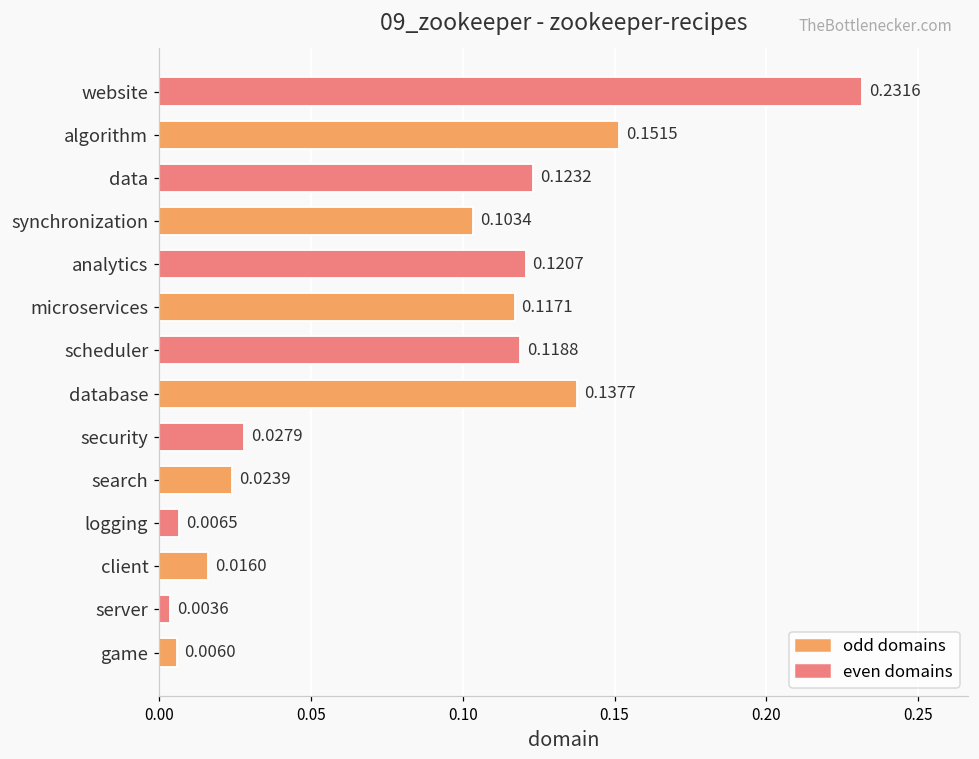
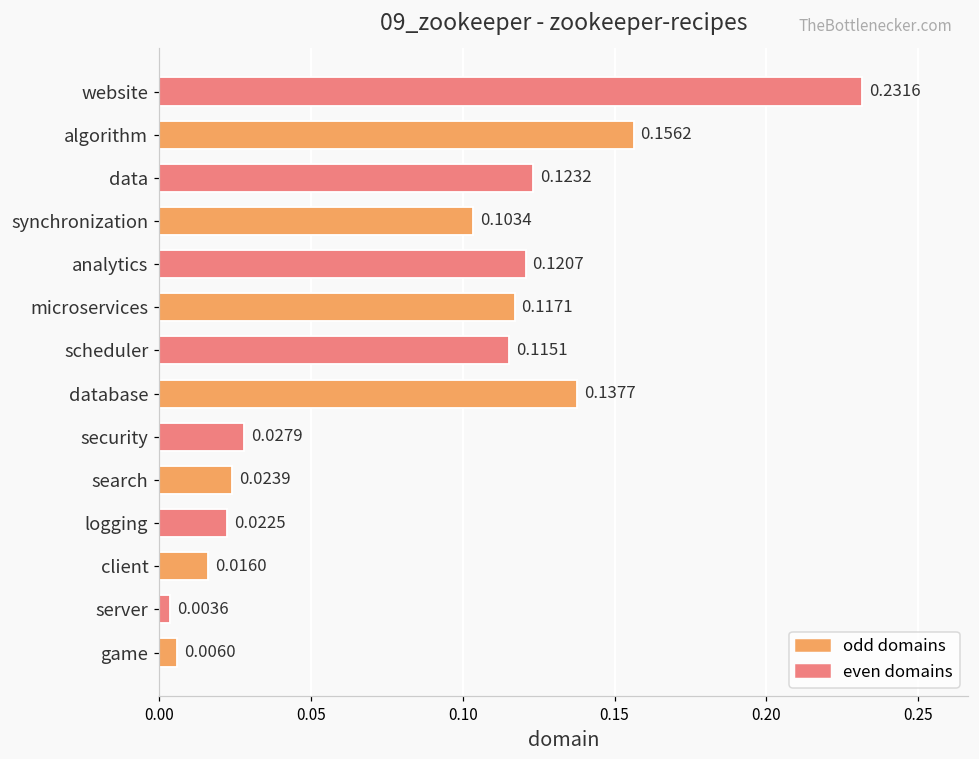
algorithm: 0.1515 -> 0.1562
scheduler: 0.1188 -> 0.1151
logging: 0.0065 -> 0.0225
